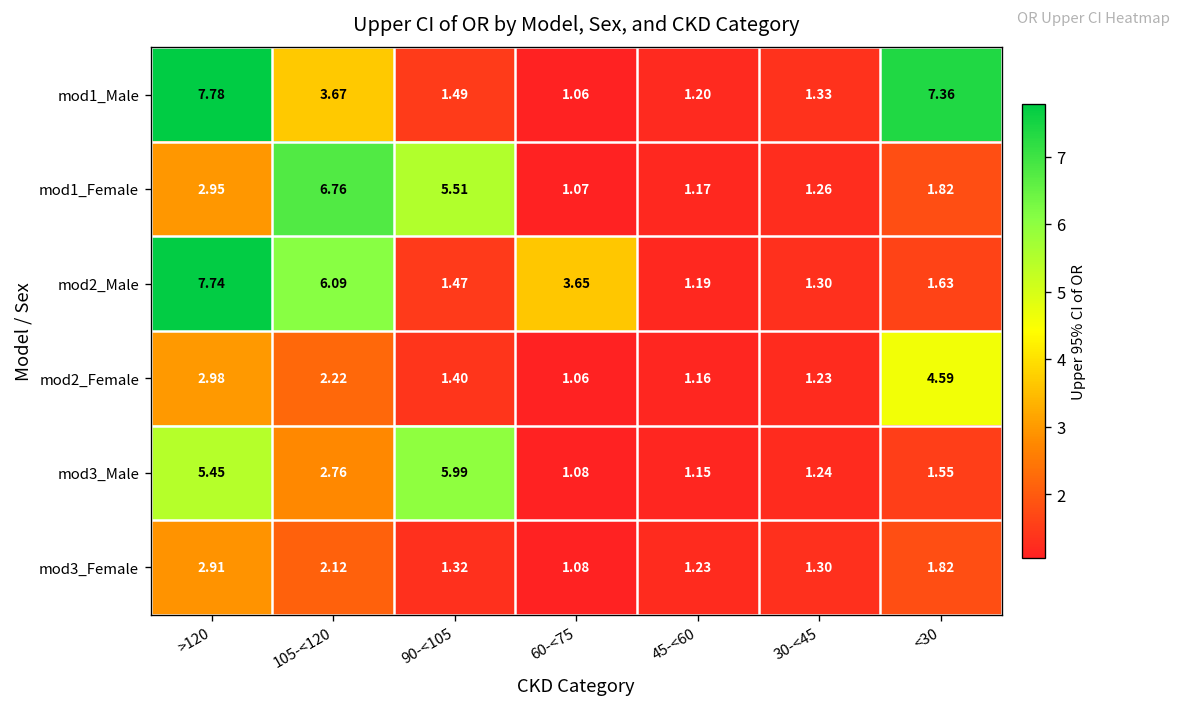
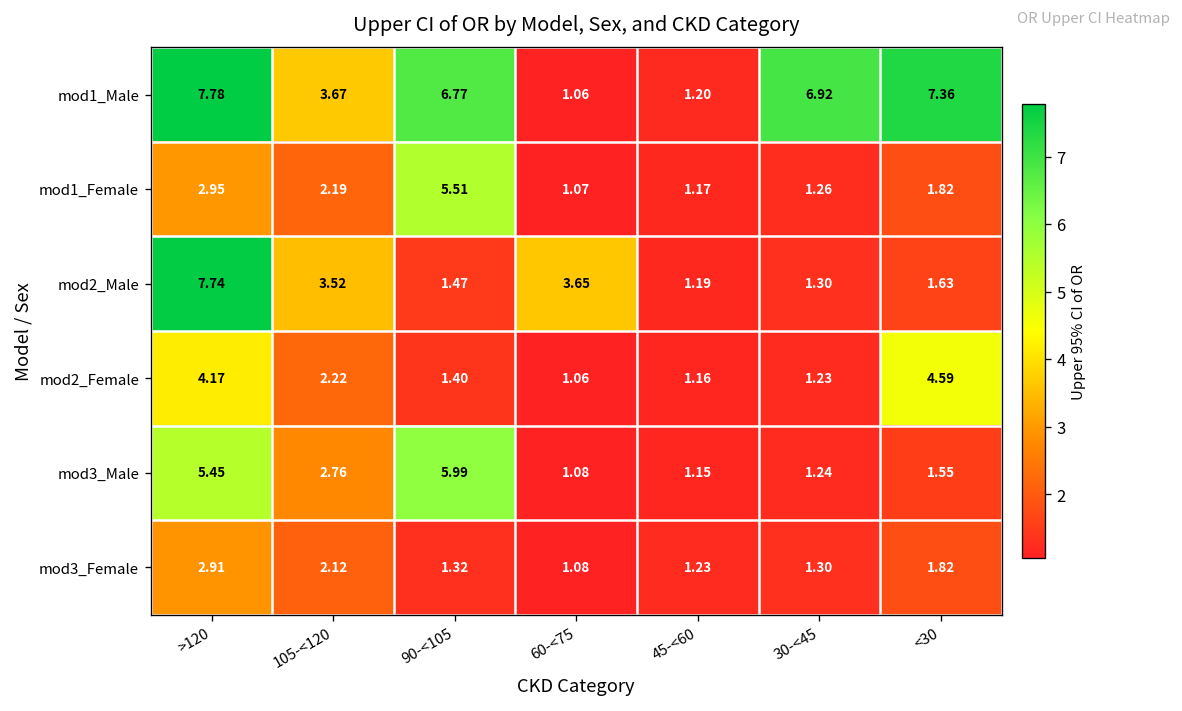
mod1_Male, 90-<105: 1.49 -> 6.77
mod1_Male, 30-<45: 1.33 -> 6.92
mod1_Female, 105-<120: 6.76 -> 2.19
mod2_Male, 105-<120: 6.09 -> 3.52
mod2_Female, >120: 2.98 -> 4.17
